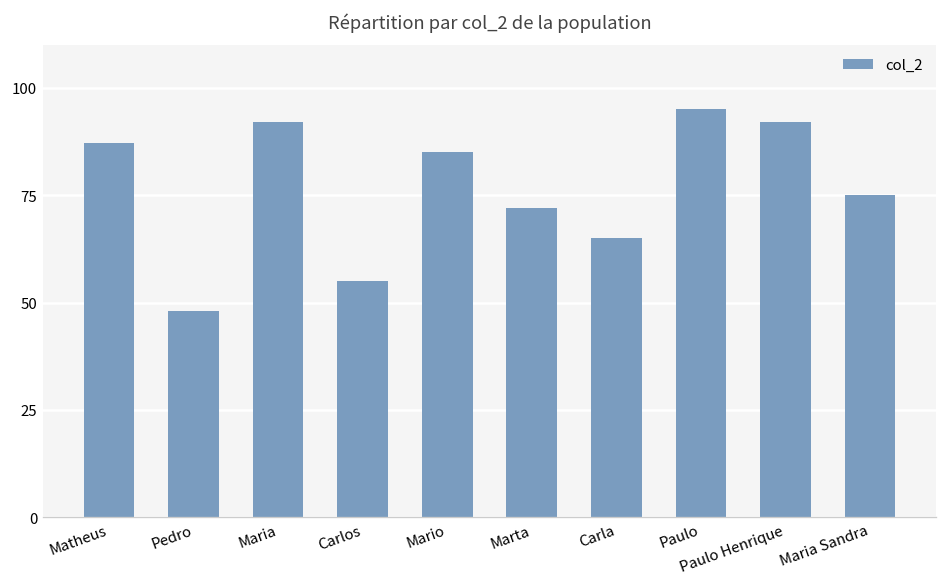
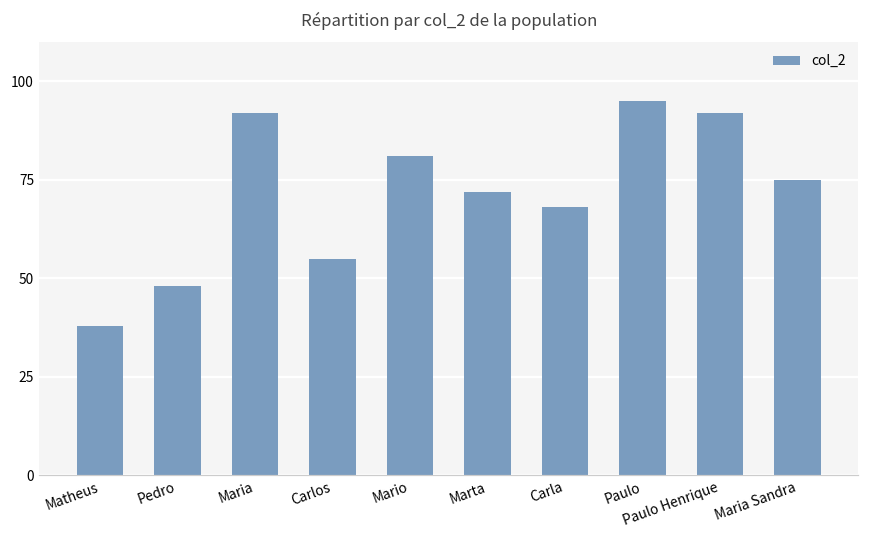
Matheus: 87 -> 38
Mario: 85 -> 81
Carla: 65 -> 68
